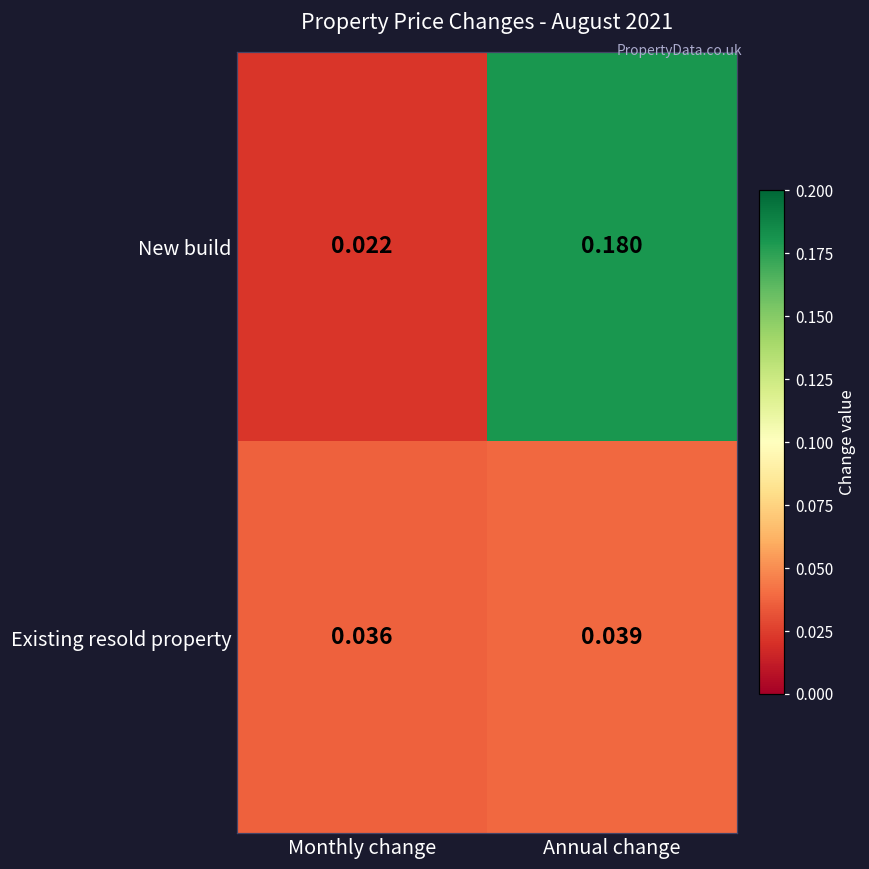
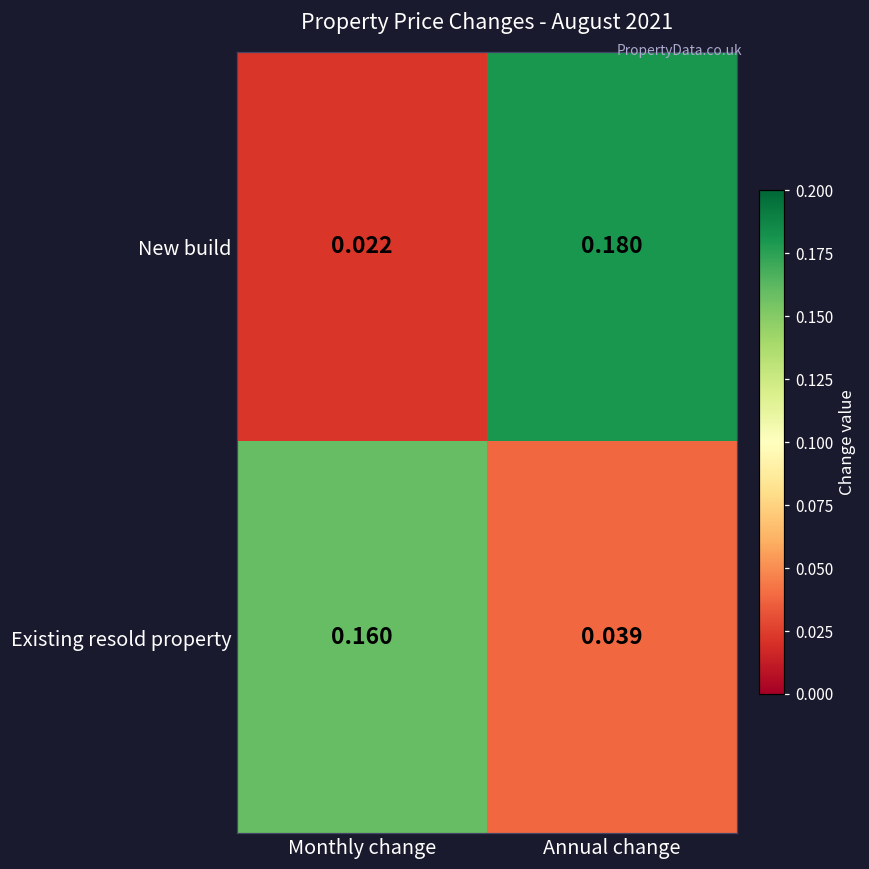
Existing resold property, Monthly change: 0.036 -> 0.160
